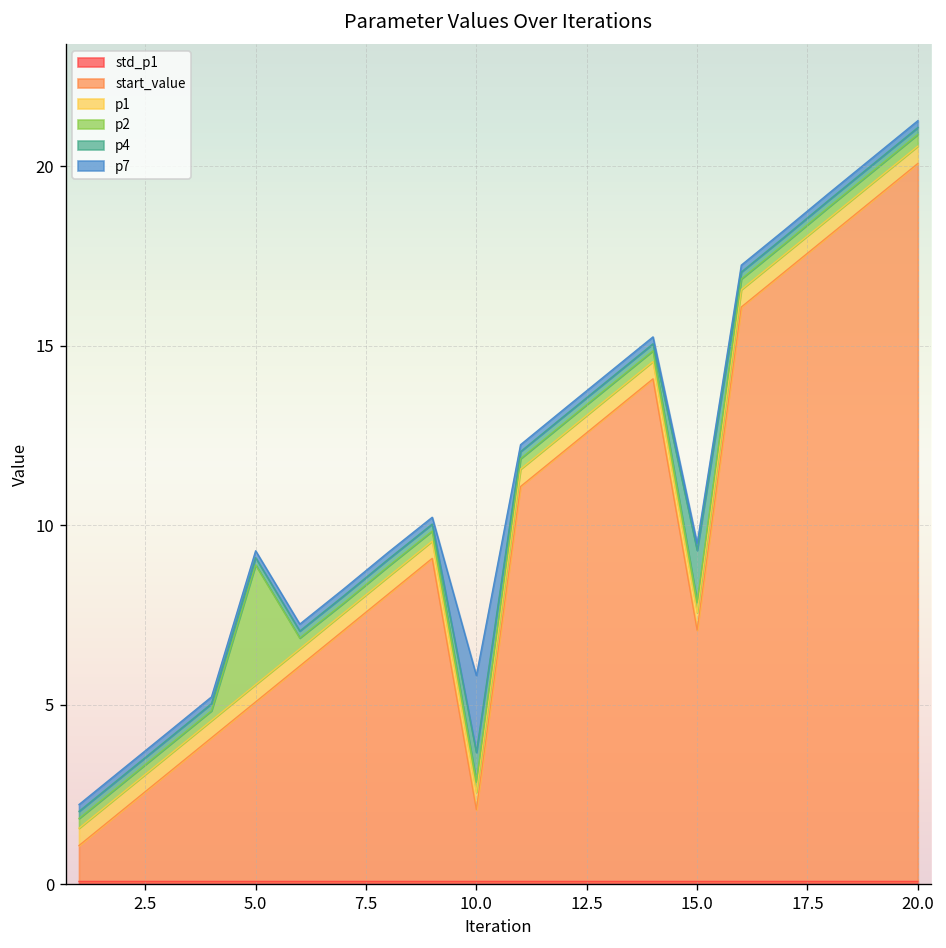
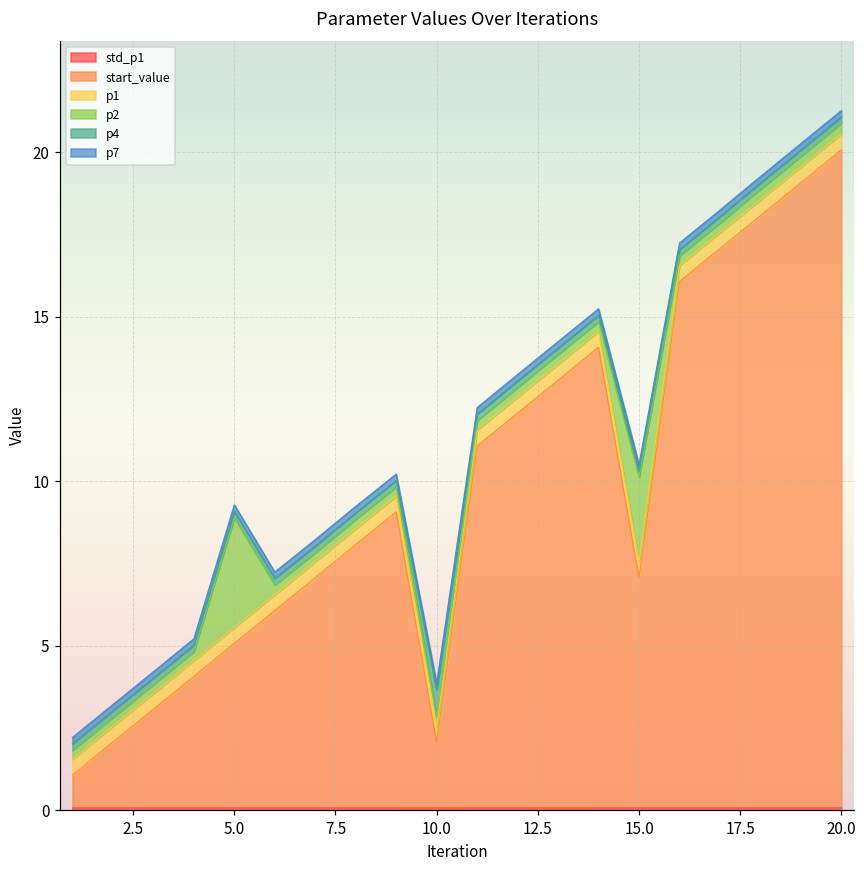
p7, 10.0: 2.1 -> 0.2
p2, 15.0: 0.3 -> 2.6
p4, 15.0: 1.4 -> 0.2
